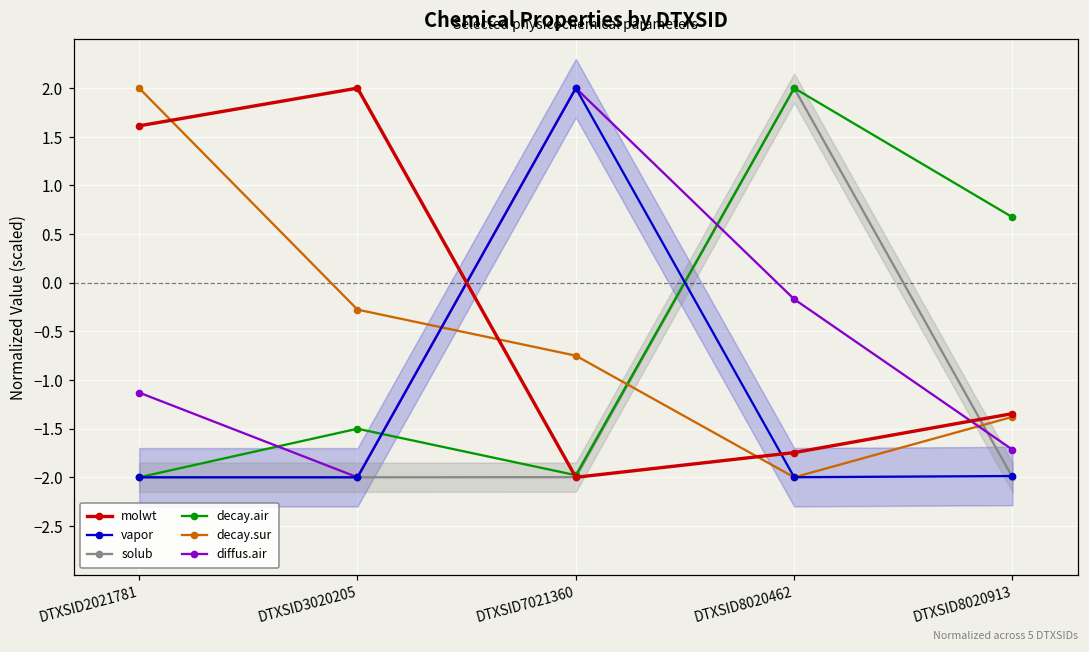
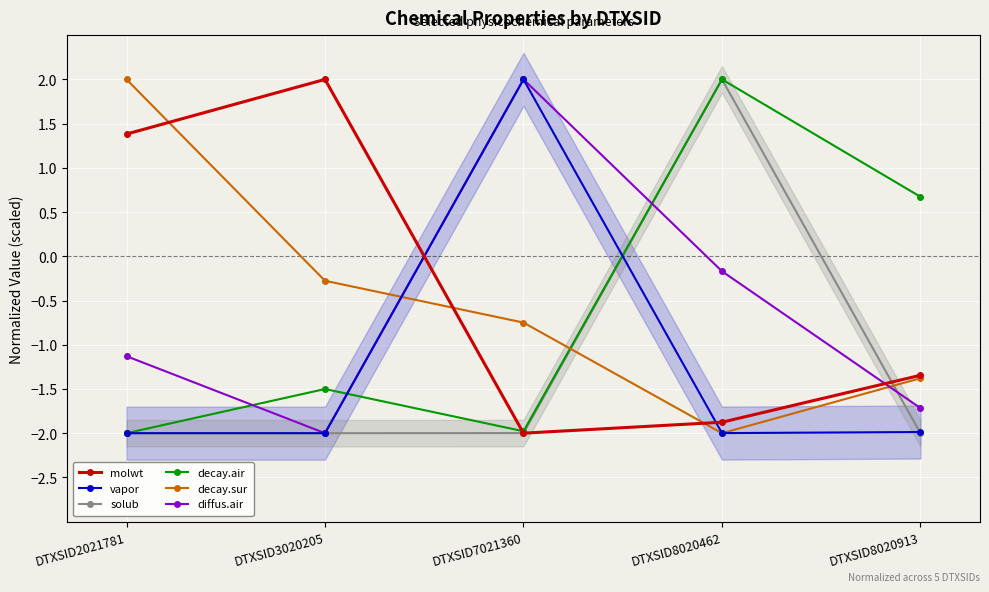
molwt, DTXSID2021781: 1.6 -> 1.4
molwt, DTXSID8020462: -1.7 -> -1.9
